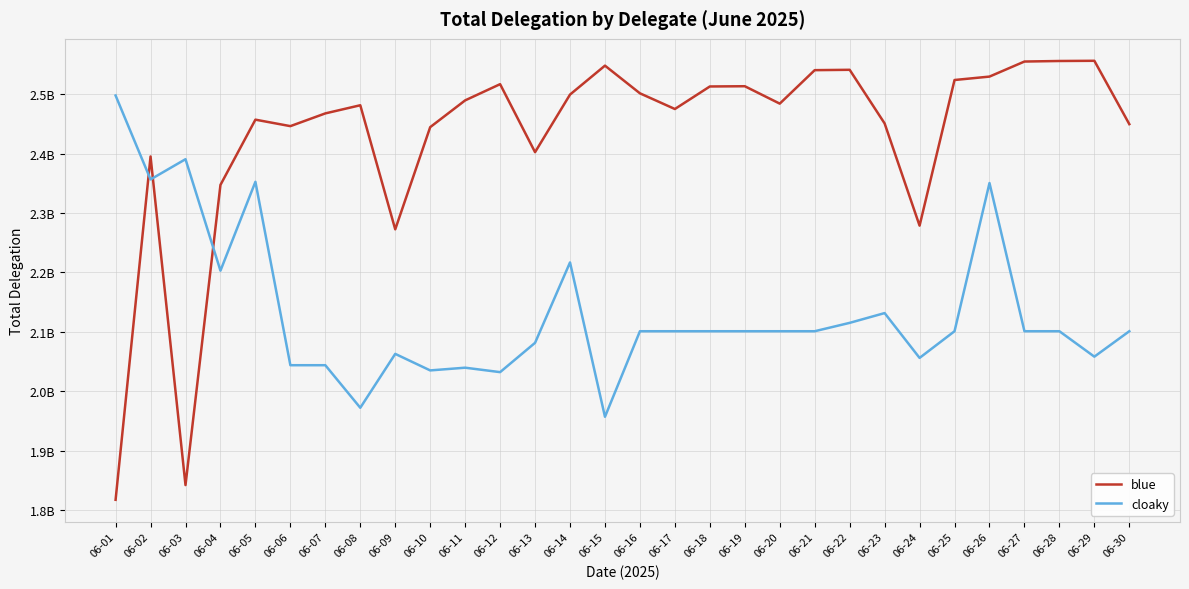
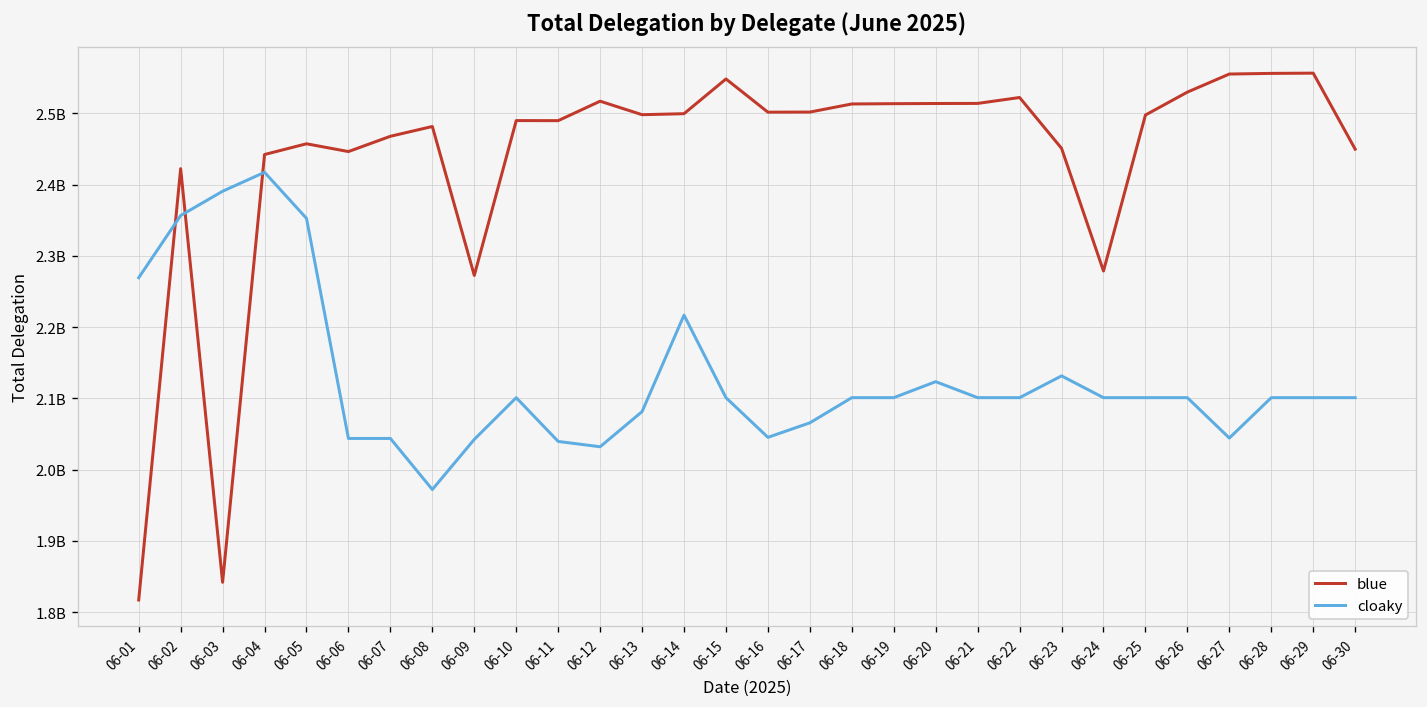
cloaky, 06-01: 2500000000 -> 2270000000
blue, 06-02: 2400000000 -> 2420000000
blue, 06-04: 2350000000 -> 2440000000
cloaky, 06-04: 2200000000 -> 2420000000
cloaky, 06-09: 2060000000 -> 2040000000
blue, 06-10: 2440000000 -> 2490000000
cloaky, 06-10: 2040000000 -> 2100000000
blue, 06-13: 2400000000 -> 2500000000
cloaky, 06-15: 1960000000 -> 2100000000
cloaky, 06-16: 2100000000 -> 2050000000
blue, 06-17: 2480000000 -> 2500000000
cloaky, 06-17: 2100000000 -> 2070000000
blue, 06-20: 2480000000 -> 2510000000
cloaky, 06-20: 2100000000 -> 2120000000
blue, 06-21: 2540000000 -> 2510000000
blue, 06-22: 2540000000 -> 2520000000
cloaky, 06-22: 2120000000 -> 2100000000
cloaky, 06-24: 2060000000 -> 2100000000
blue, 06-25: 2520000000 -> 2500000000
cloaky, 06-26: 2350000000 -> 2100000000
cloaky, 06-27: 2100000000 -> 2040000000
cloaky, 06-29: 2060000000 -> 2100000000
